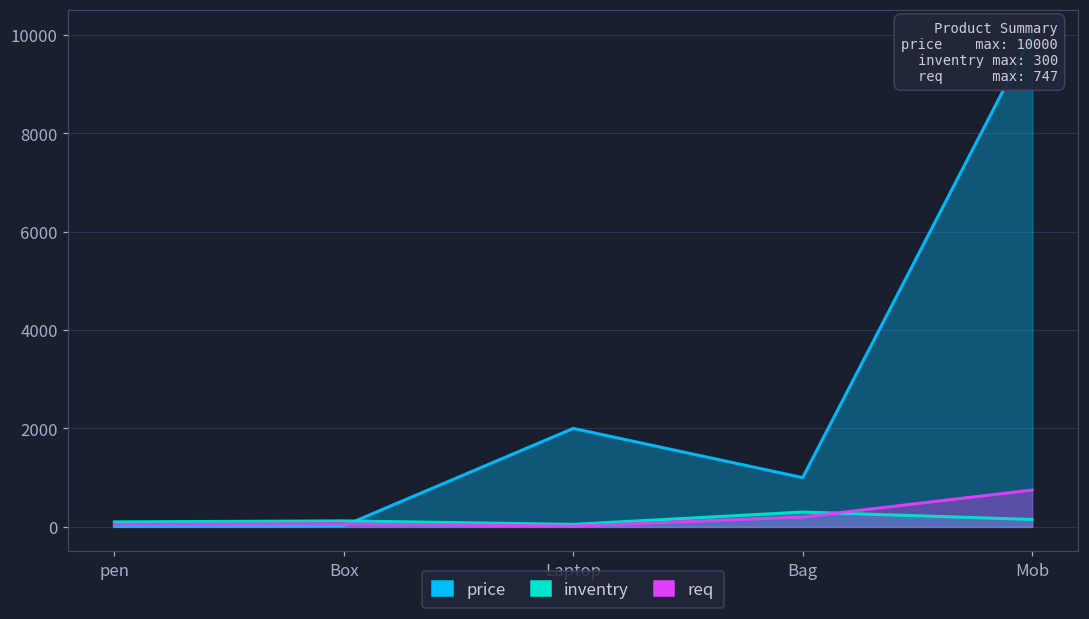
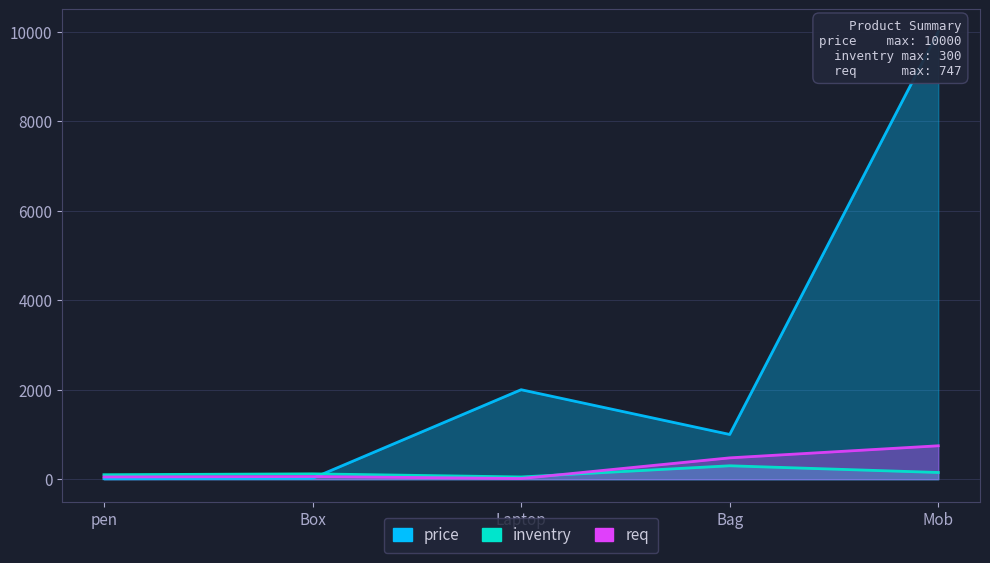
req, Bag: 200 -> 500
